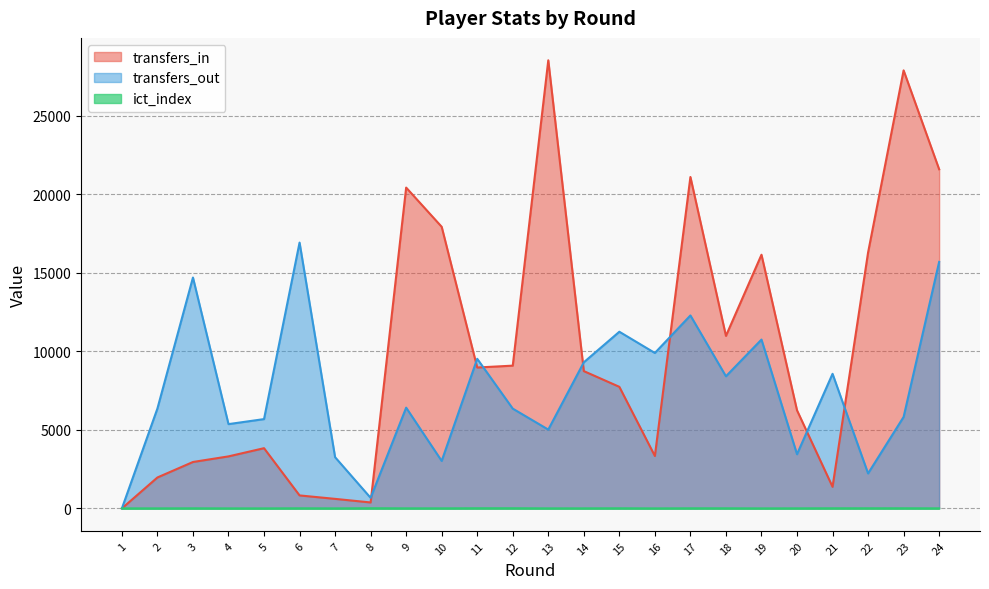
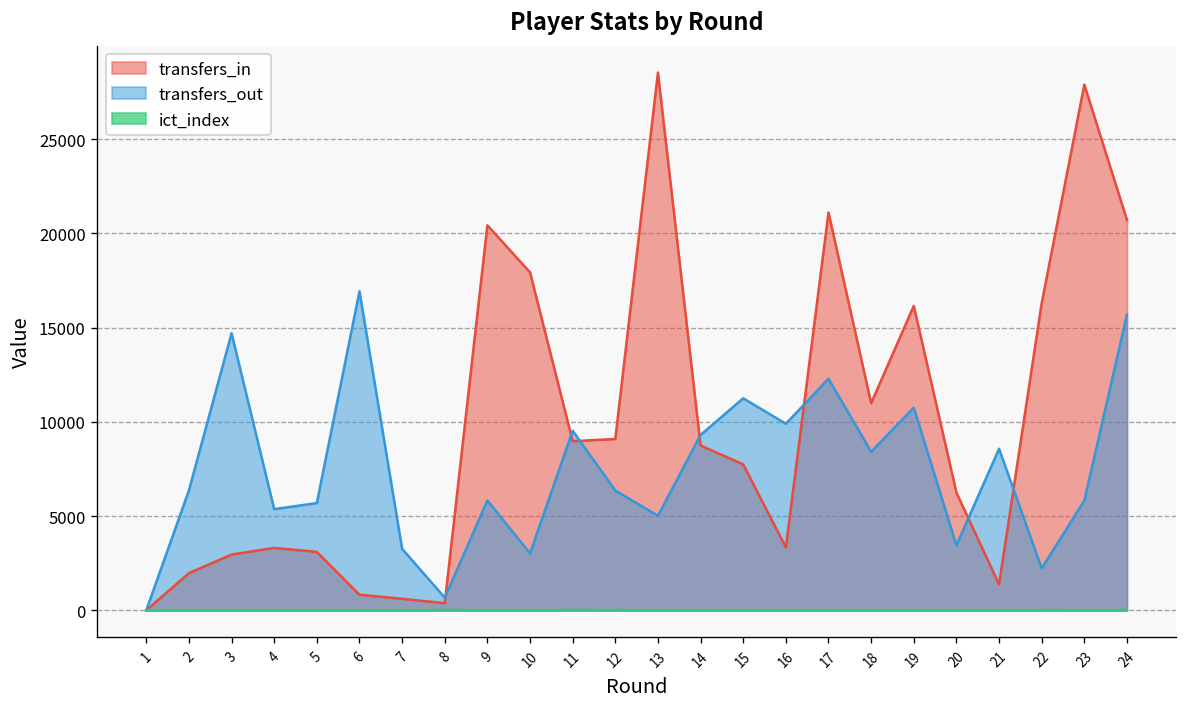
transfers_in, 5: 3800 -> 3100
transfers_out, 9: 6400 -> 5800
transfers_in, 24: 21600 -> 20700
